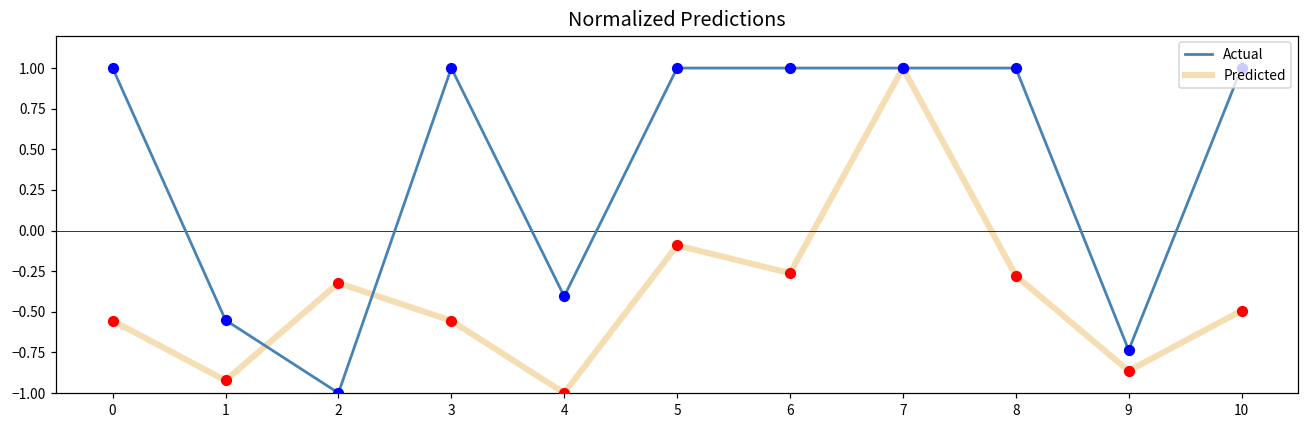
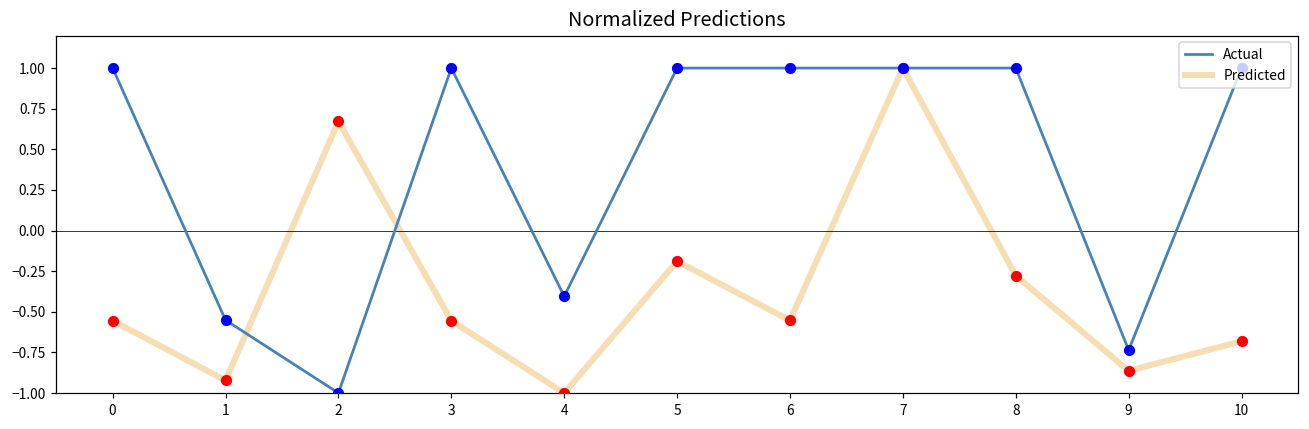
Predicted, 2: -0.32 -> 0.67
Predicted, 5: -0.09 -> -0.19
Predicted, 6: -0.26 -> -0.55
Predicted, 10: -0.49 -> -0.68
